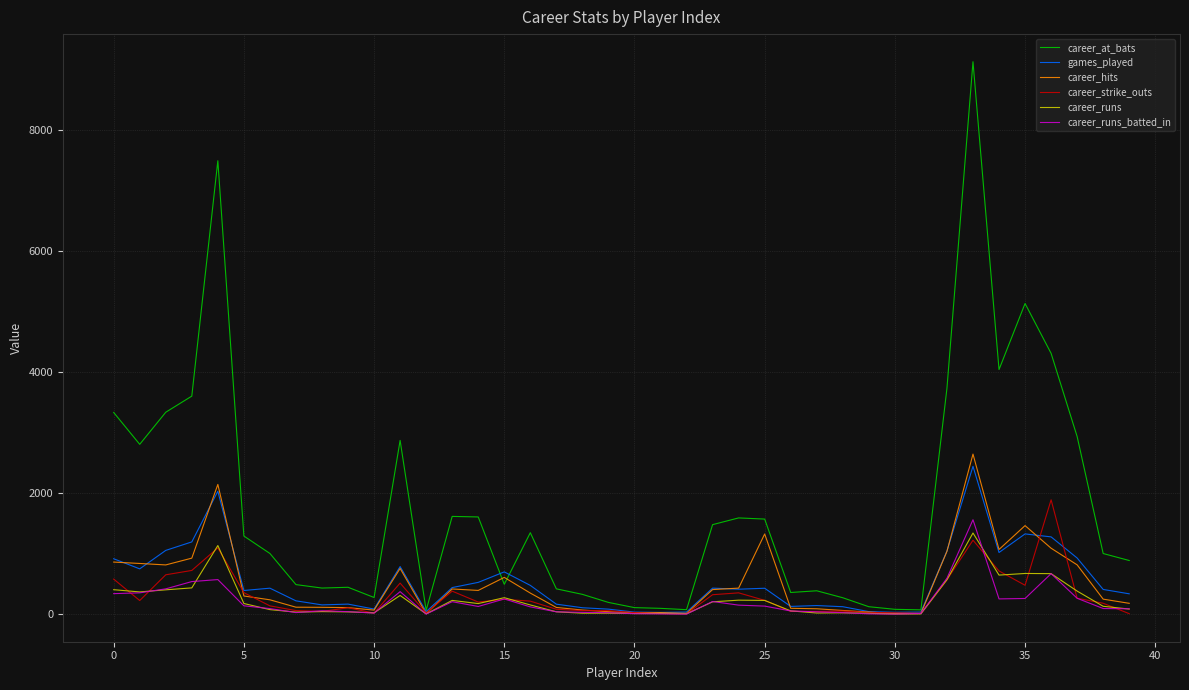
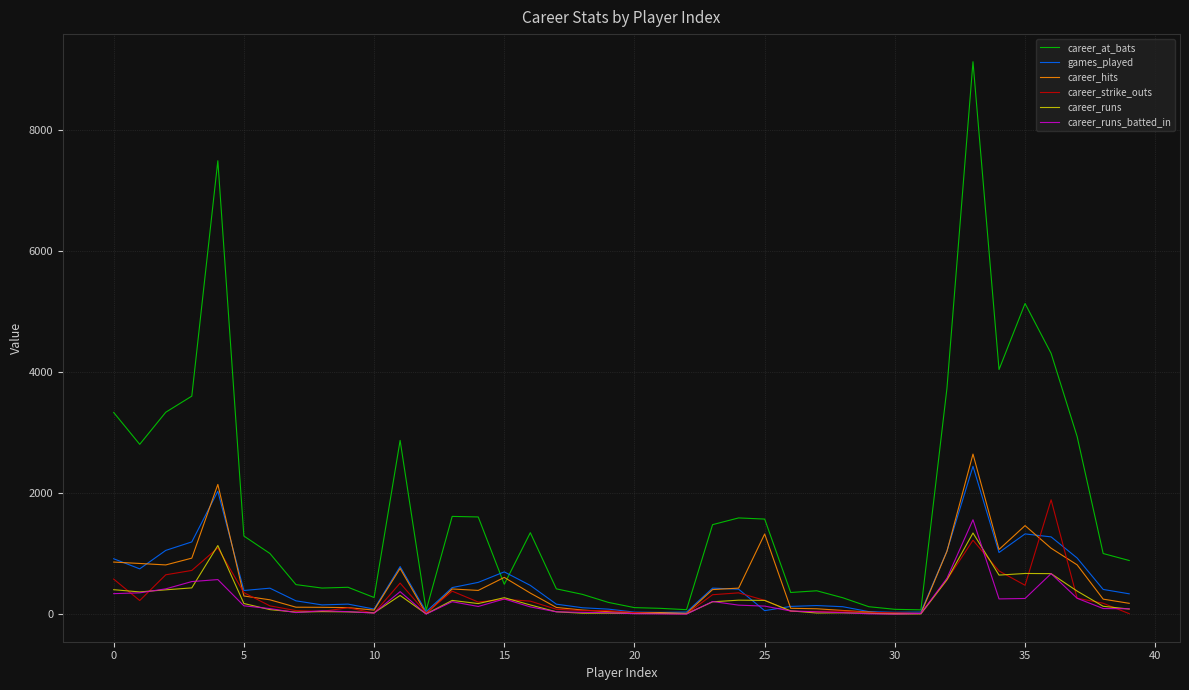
games_played, 25: 400 -> 100
